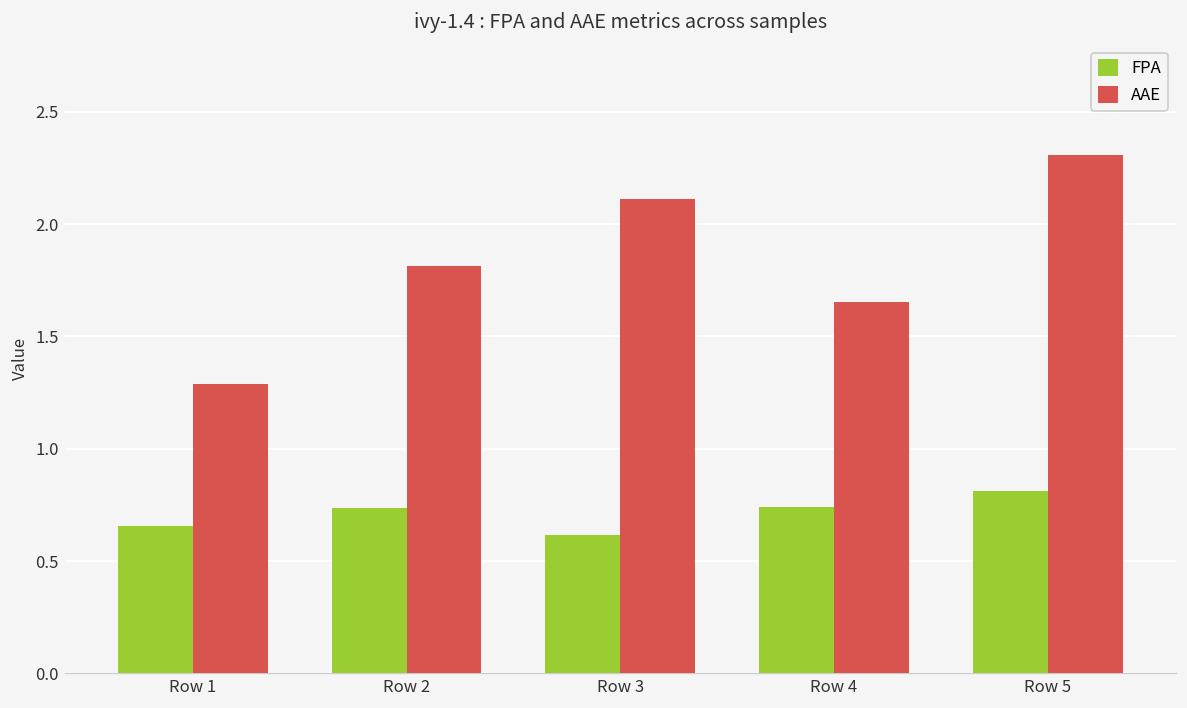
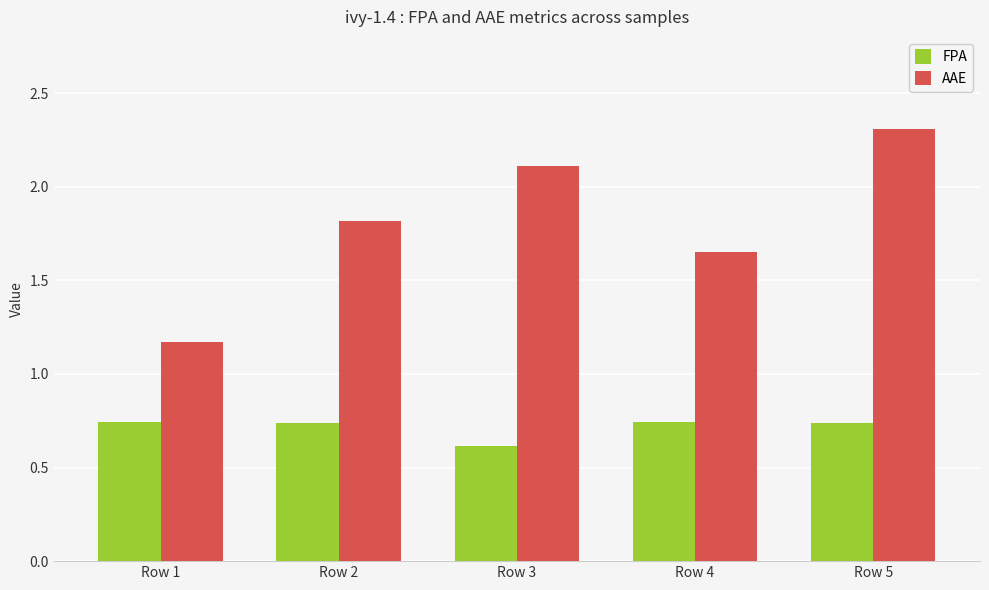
FPA, Row 1: 0.65 -> 0.74
AAE, Row 1: 1.29 -> 1.17
FPA, Row 5: 0.81 -> 0.74
